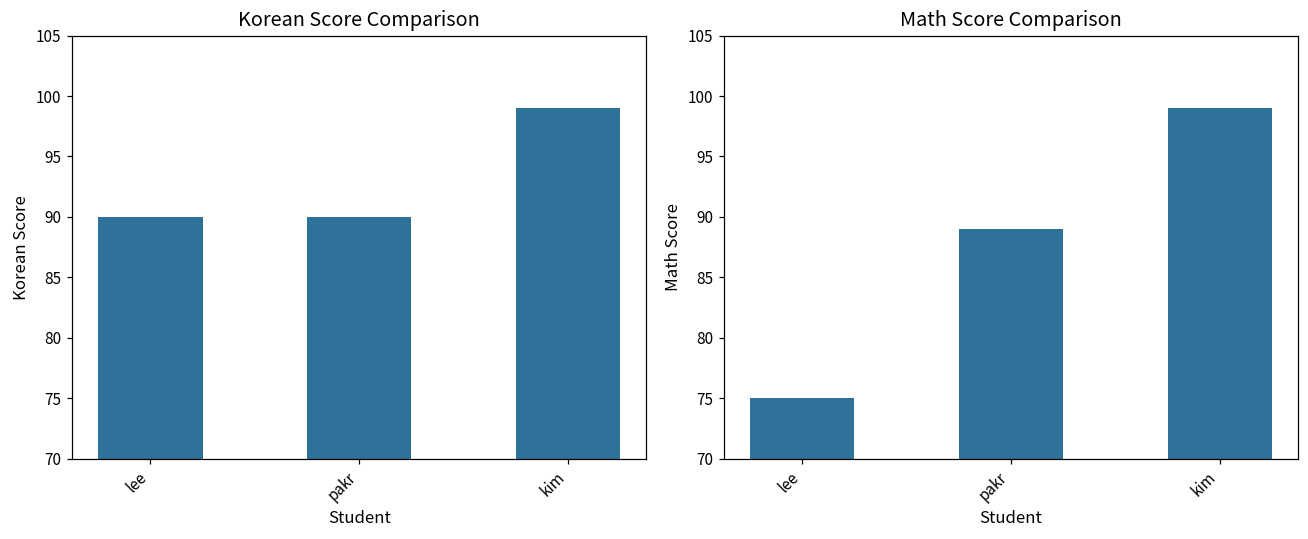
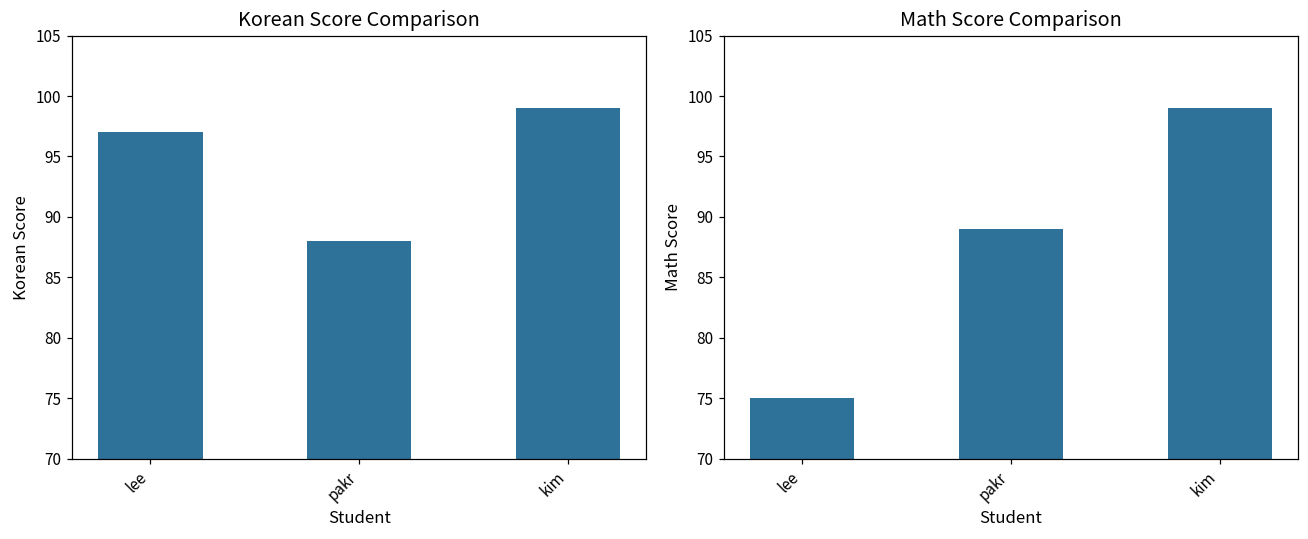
Korean Score Comparison, lee: 90 -> 97
Korean Score Comparison, pakr: 90 -> 88
